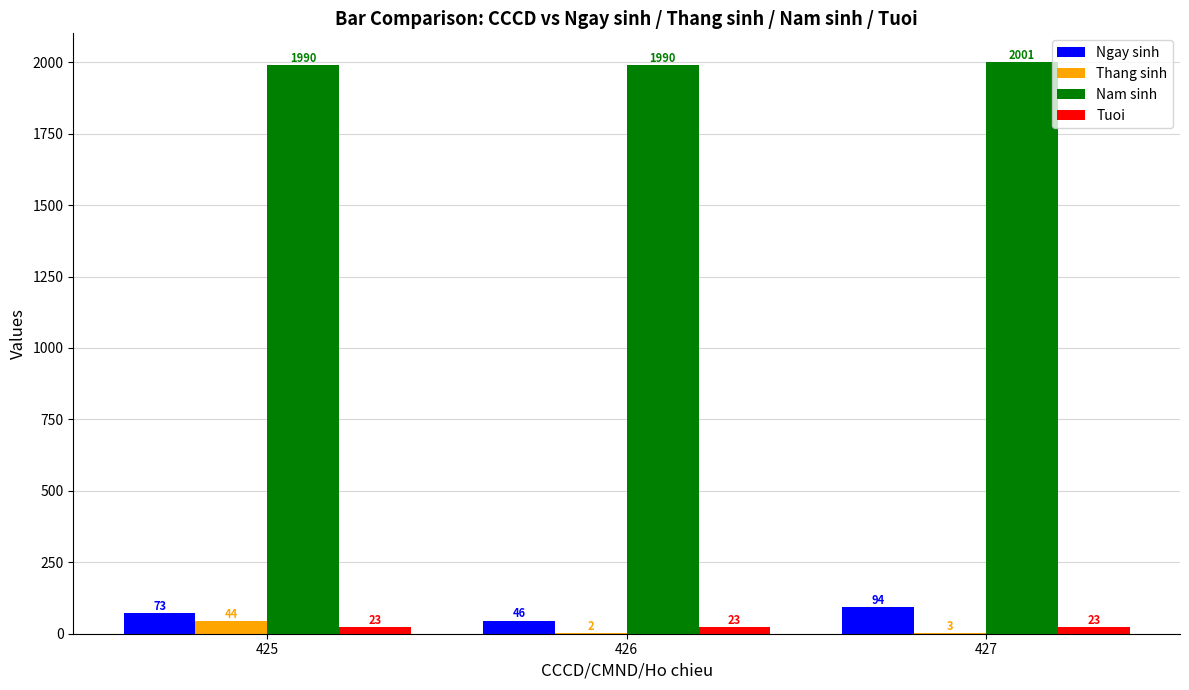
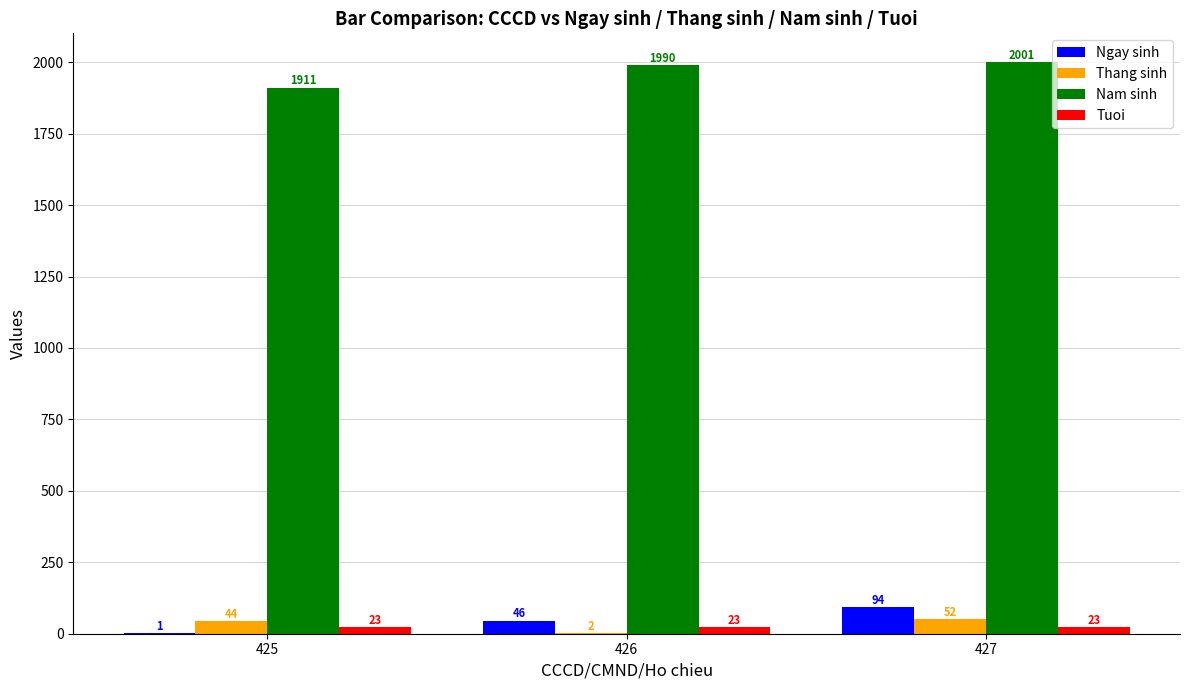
Ngay sinh, 425: 73 -> 1
Nam sinh, 425: 1990 -> 1911
Thang sinh, 427: 3 -> 52
